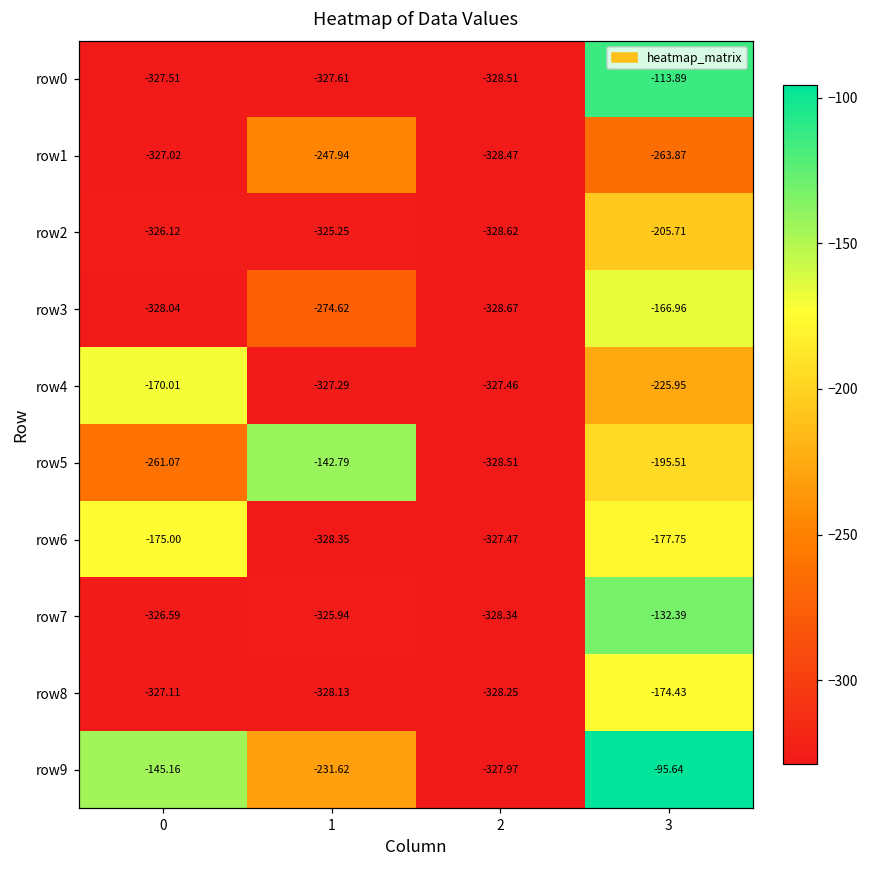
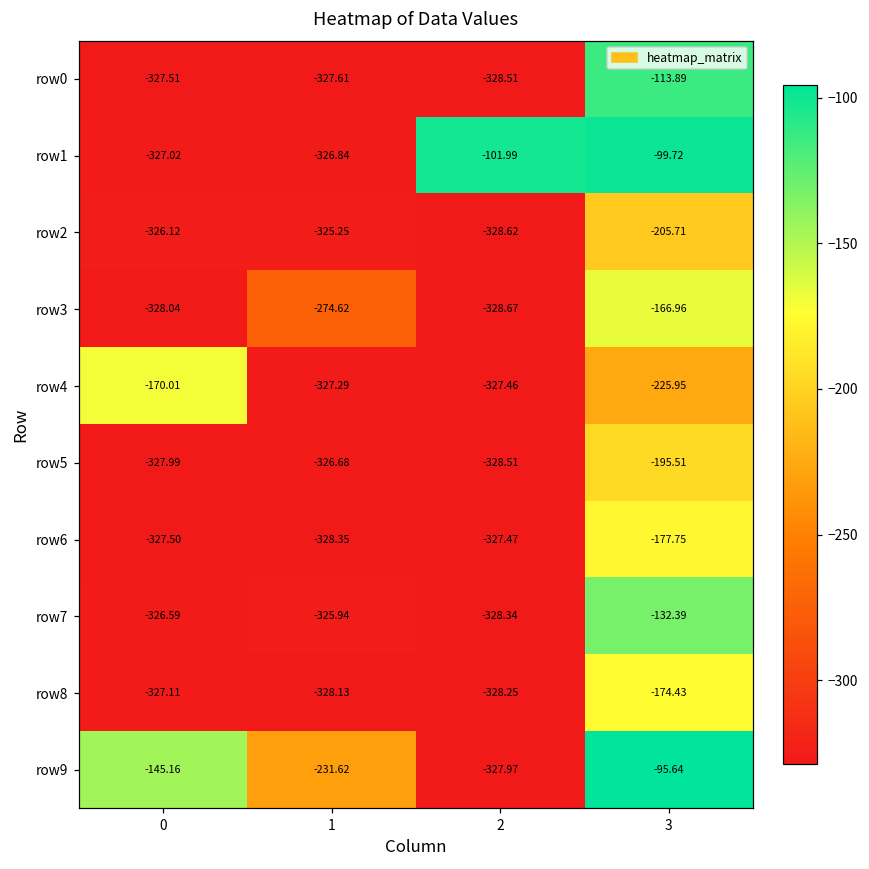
row1, 1: -247.94 -> -326.84
row1, 2: -328.47 -> -101.99
row1, 3: -263.87 -> -99.72
row5, 0: -261.07 -> -327.99
row5, 1: -142.79 -> -326.68
row6, 0: -175.00 -> -327.50
